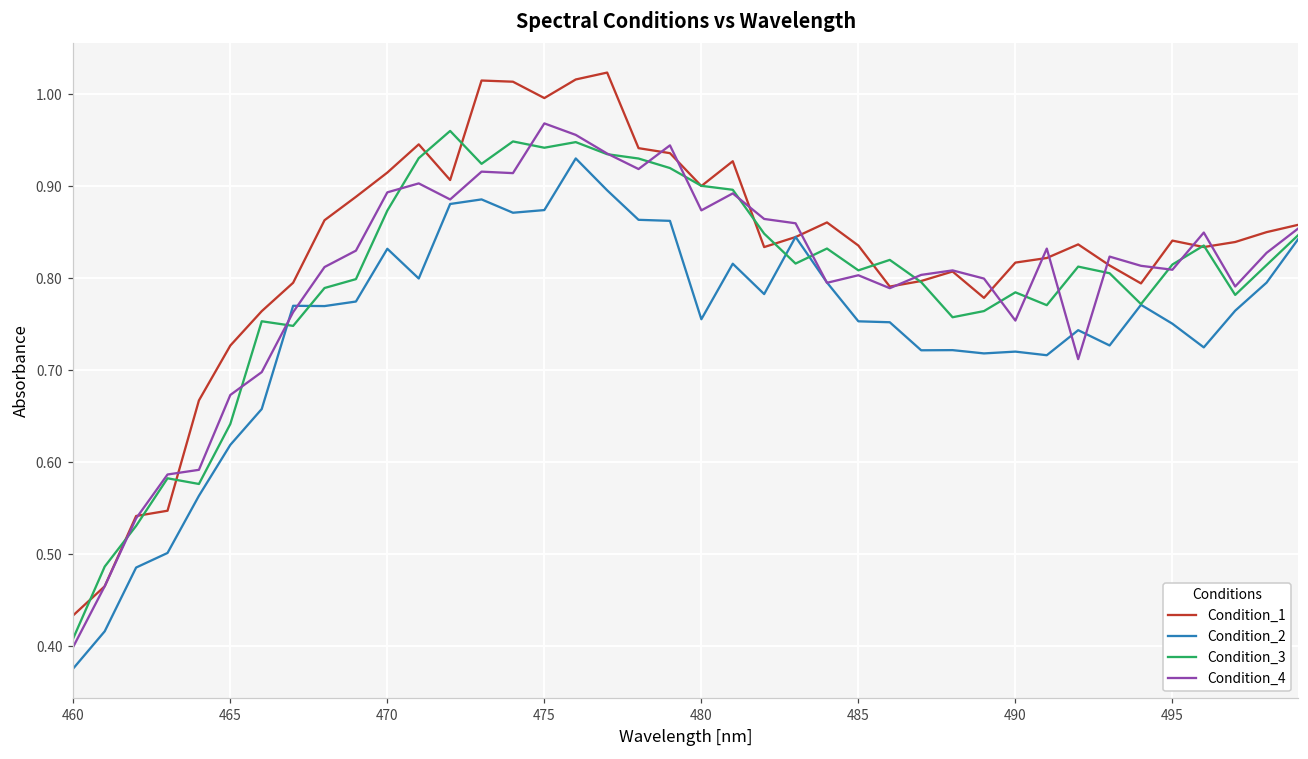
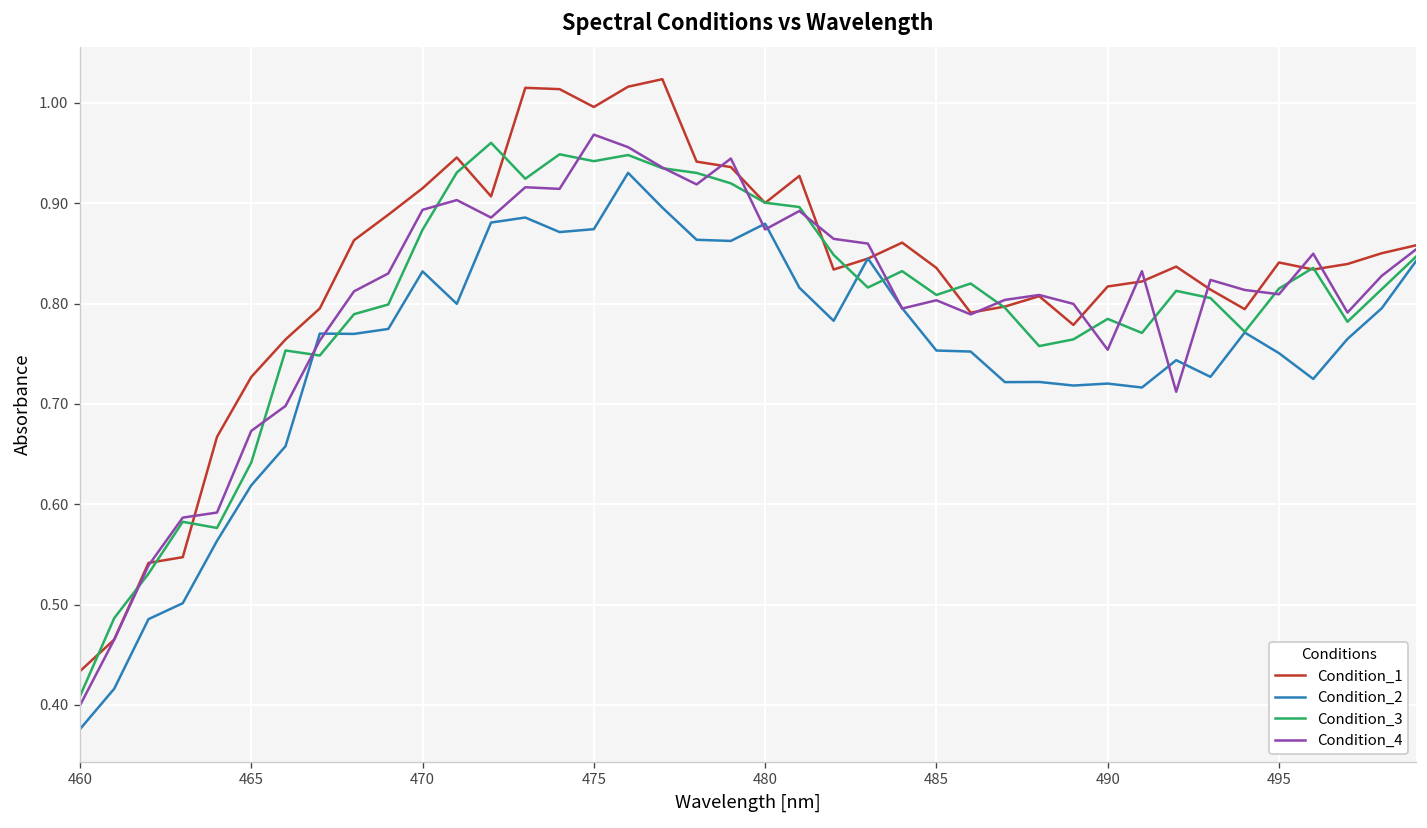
Condition_2, 480: 0.76 -> 0.88
